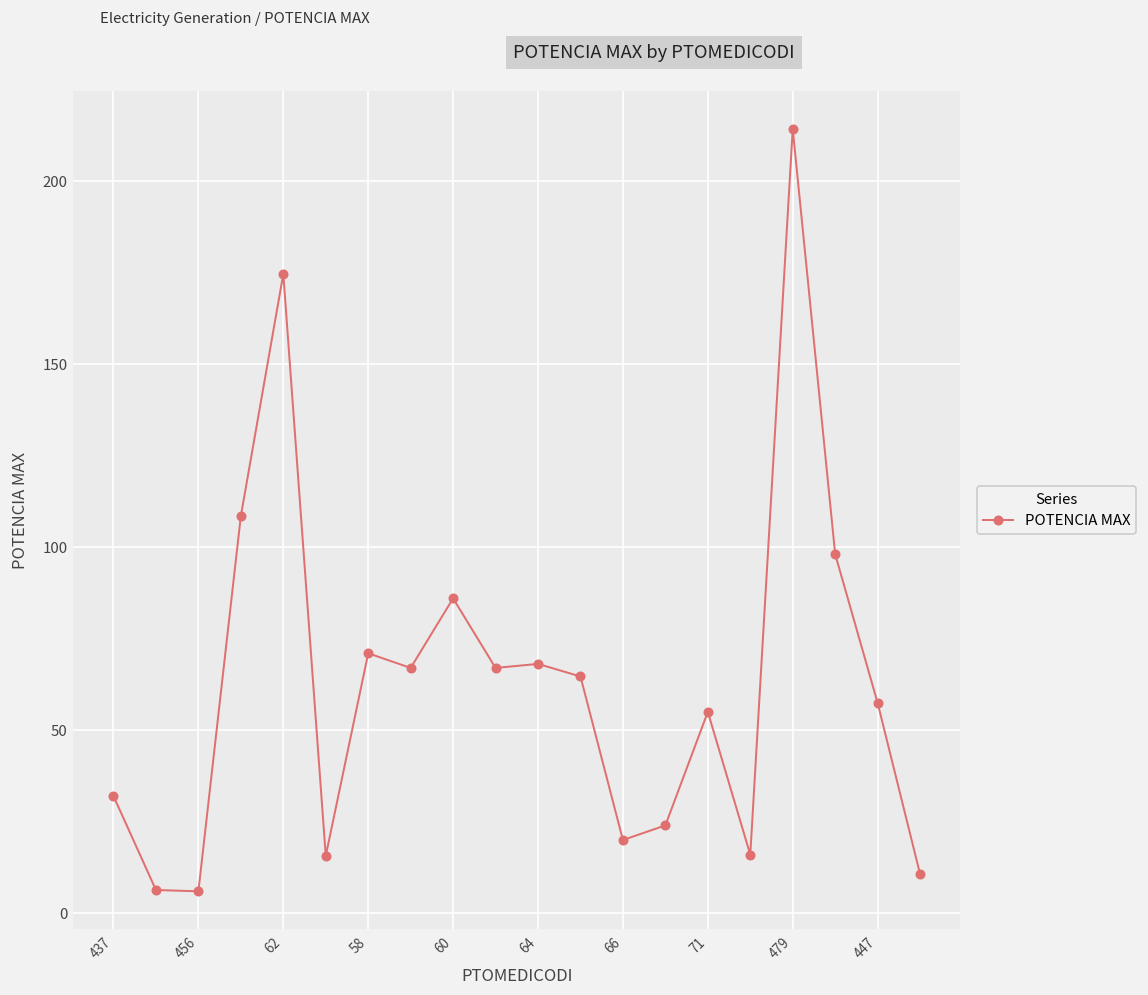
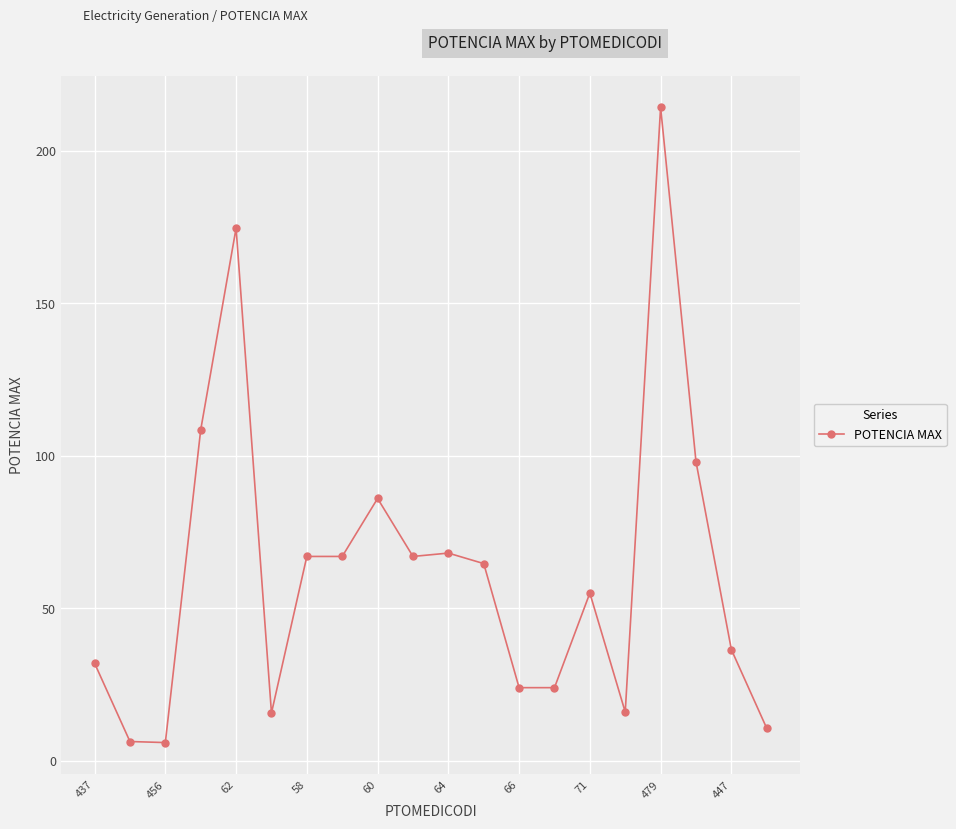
58: 71 -> 67
66: 20 -> 24
447: 57 -> 36
